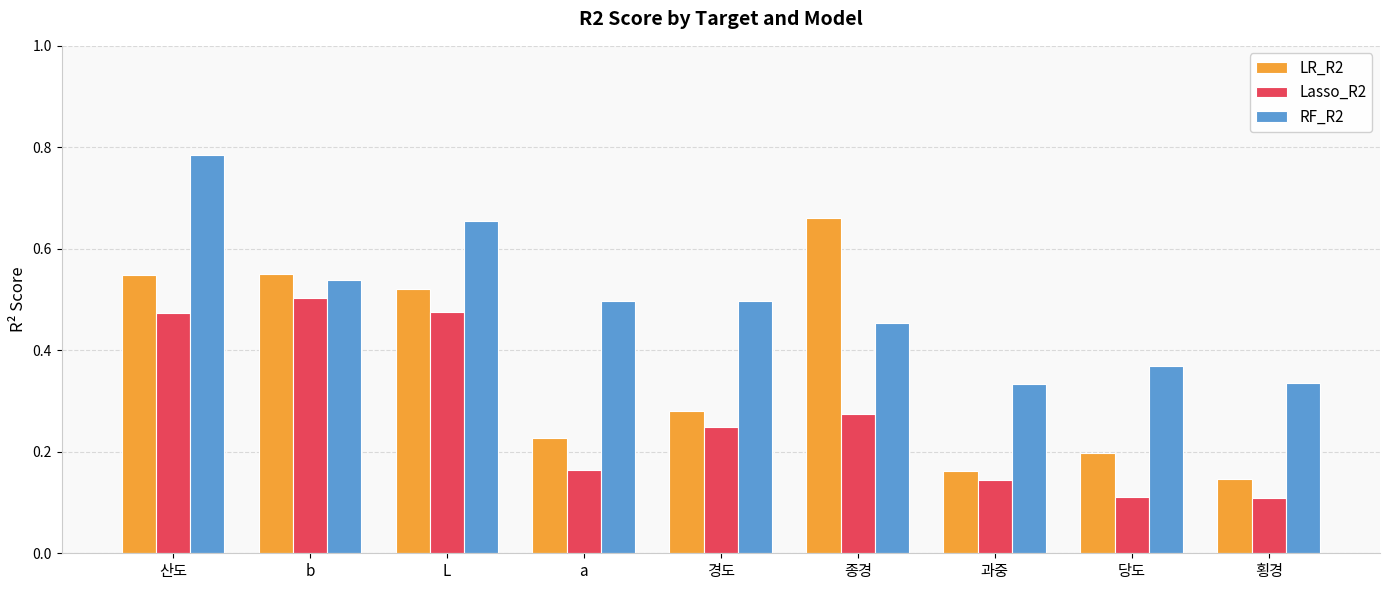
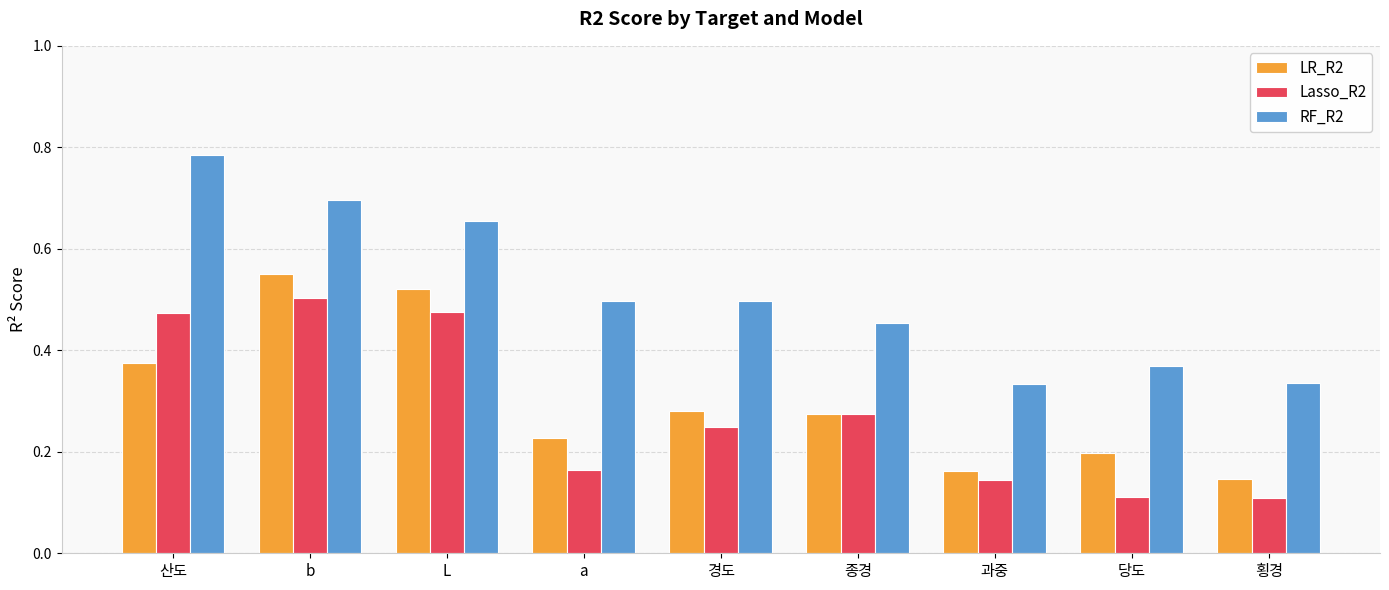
LR_R2, 산도: 0.55 -> 0.38
RF_R2, b: 0.54 -> 0.70
LR_R2, 종경: 0.66 -> 0.27
